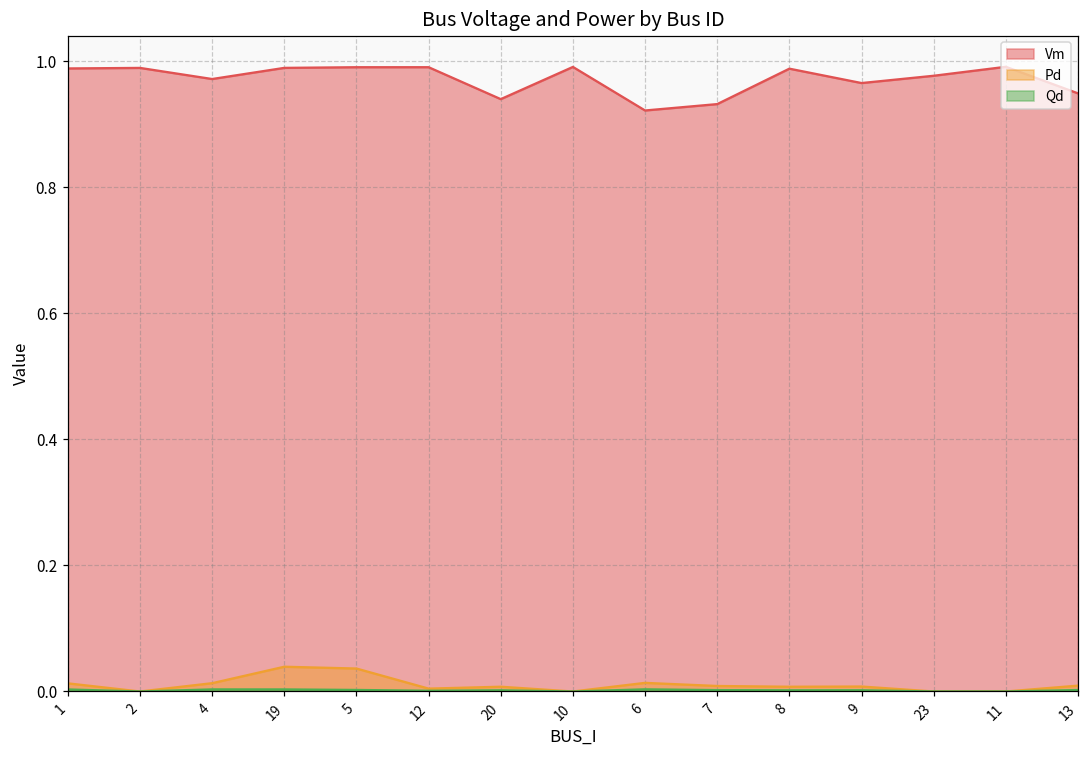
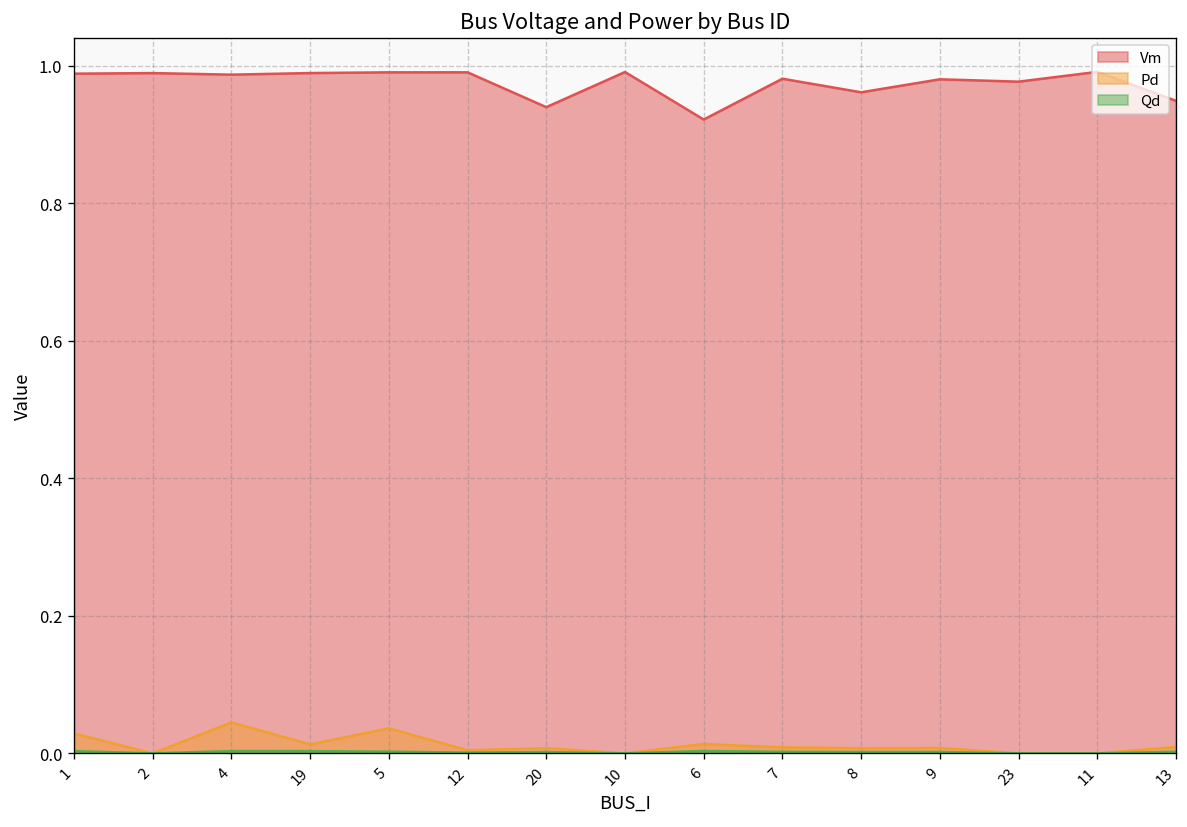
Pd, 1: 0.01 -> 0.03
Vm, 4: 0.97 -> 0.99
Pd, 4: 0.01 -> 0.05
Pd, 19: 0.04 -> 0.01
Vm, 7: 0.93 -> 0.98
Vm, 8: 0.99 -> 0.96
Vm, 9: 0.97 -> 0.98
